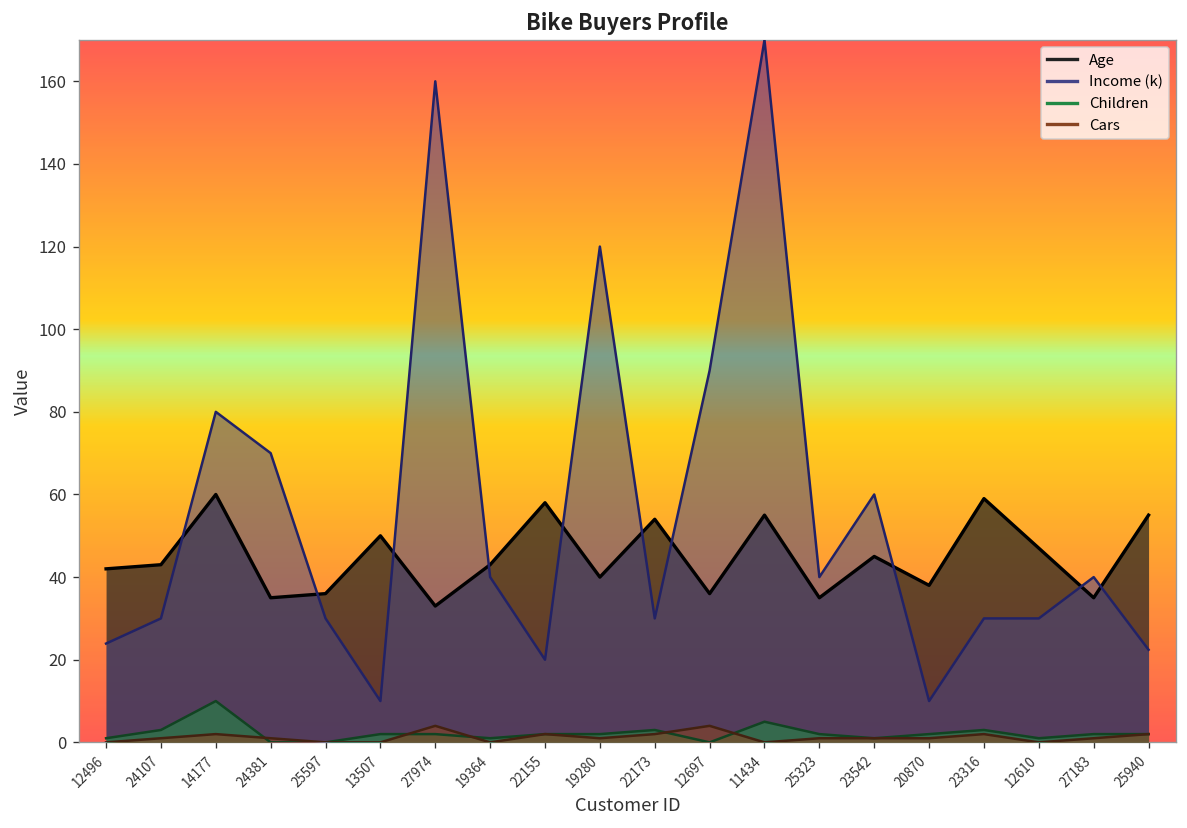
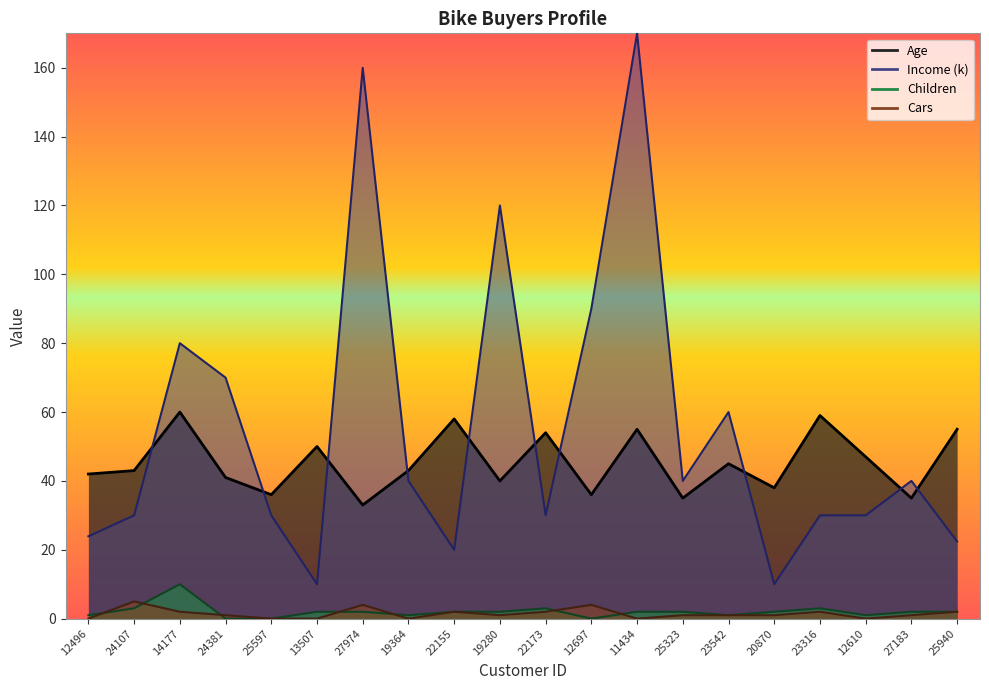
Cars, 24107: 1 -> 5
Age, 24381: 35 -> 41
Children, 11434: 5 -> 2
